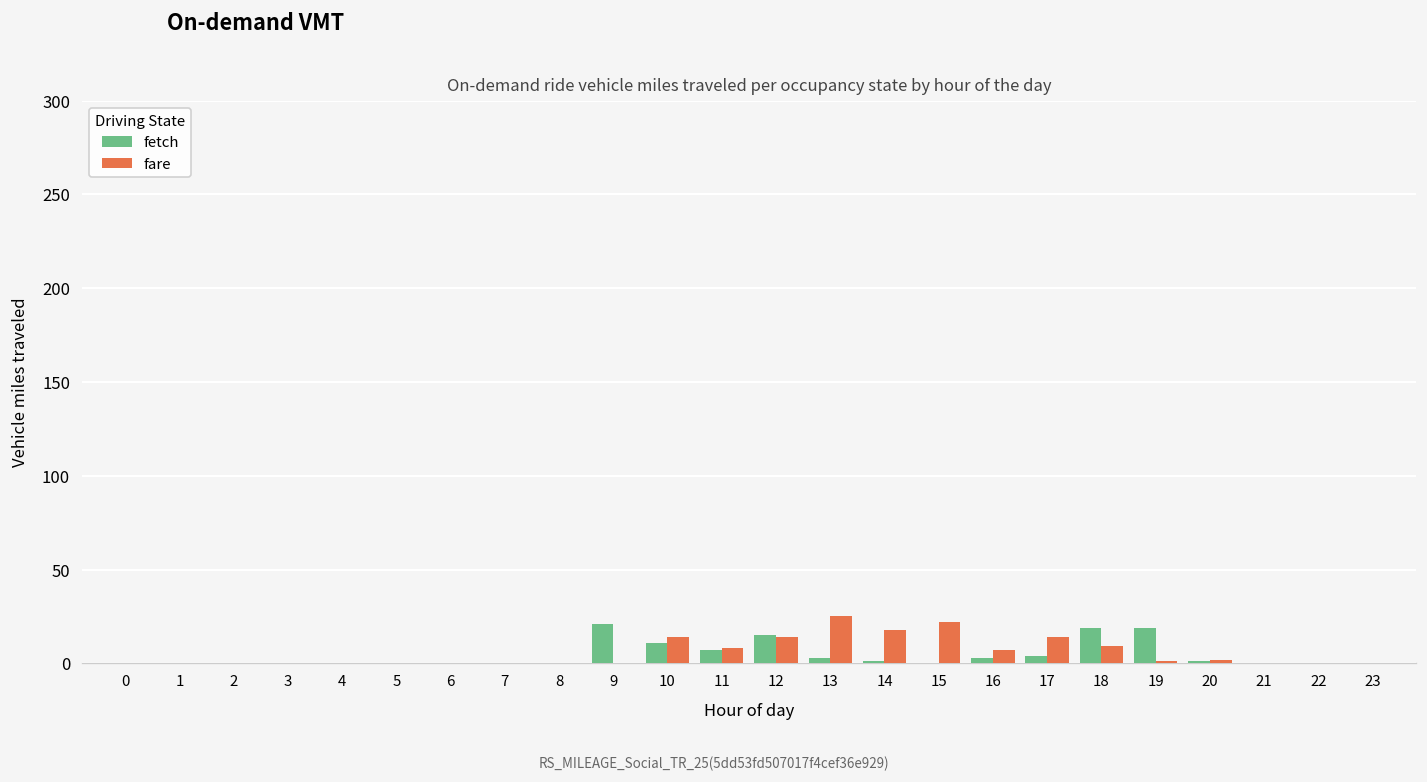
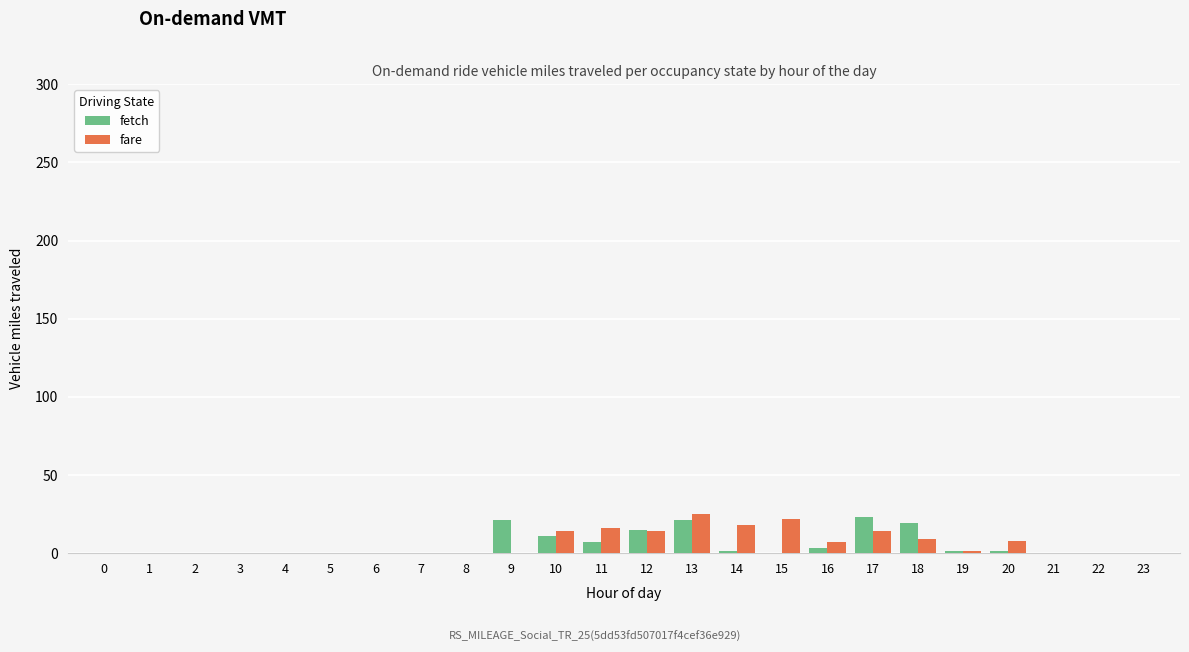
fare, 11: 8 -> 16
fetch, 13: 3 -> 21
fetch, 17: 4 -> 23
fetch, 19: 19 -> 1
fare, 20: 2 -> 8
